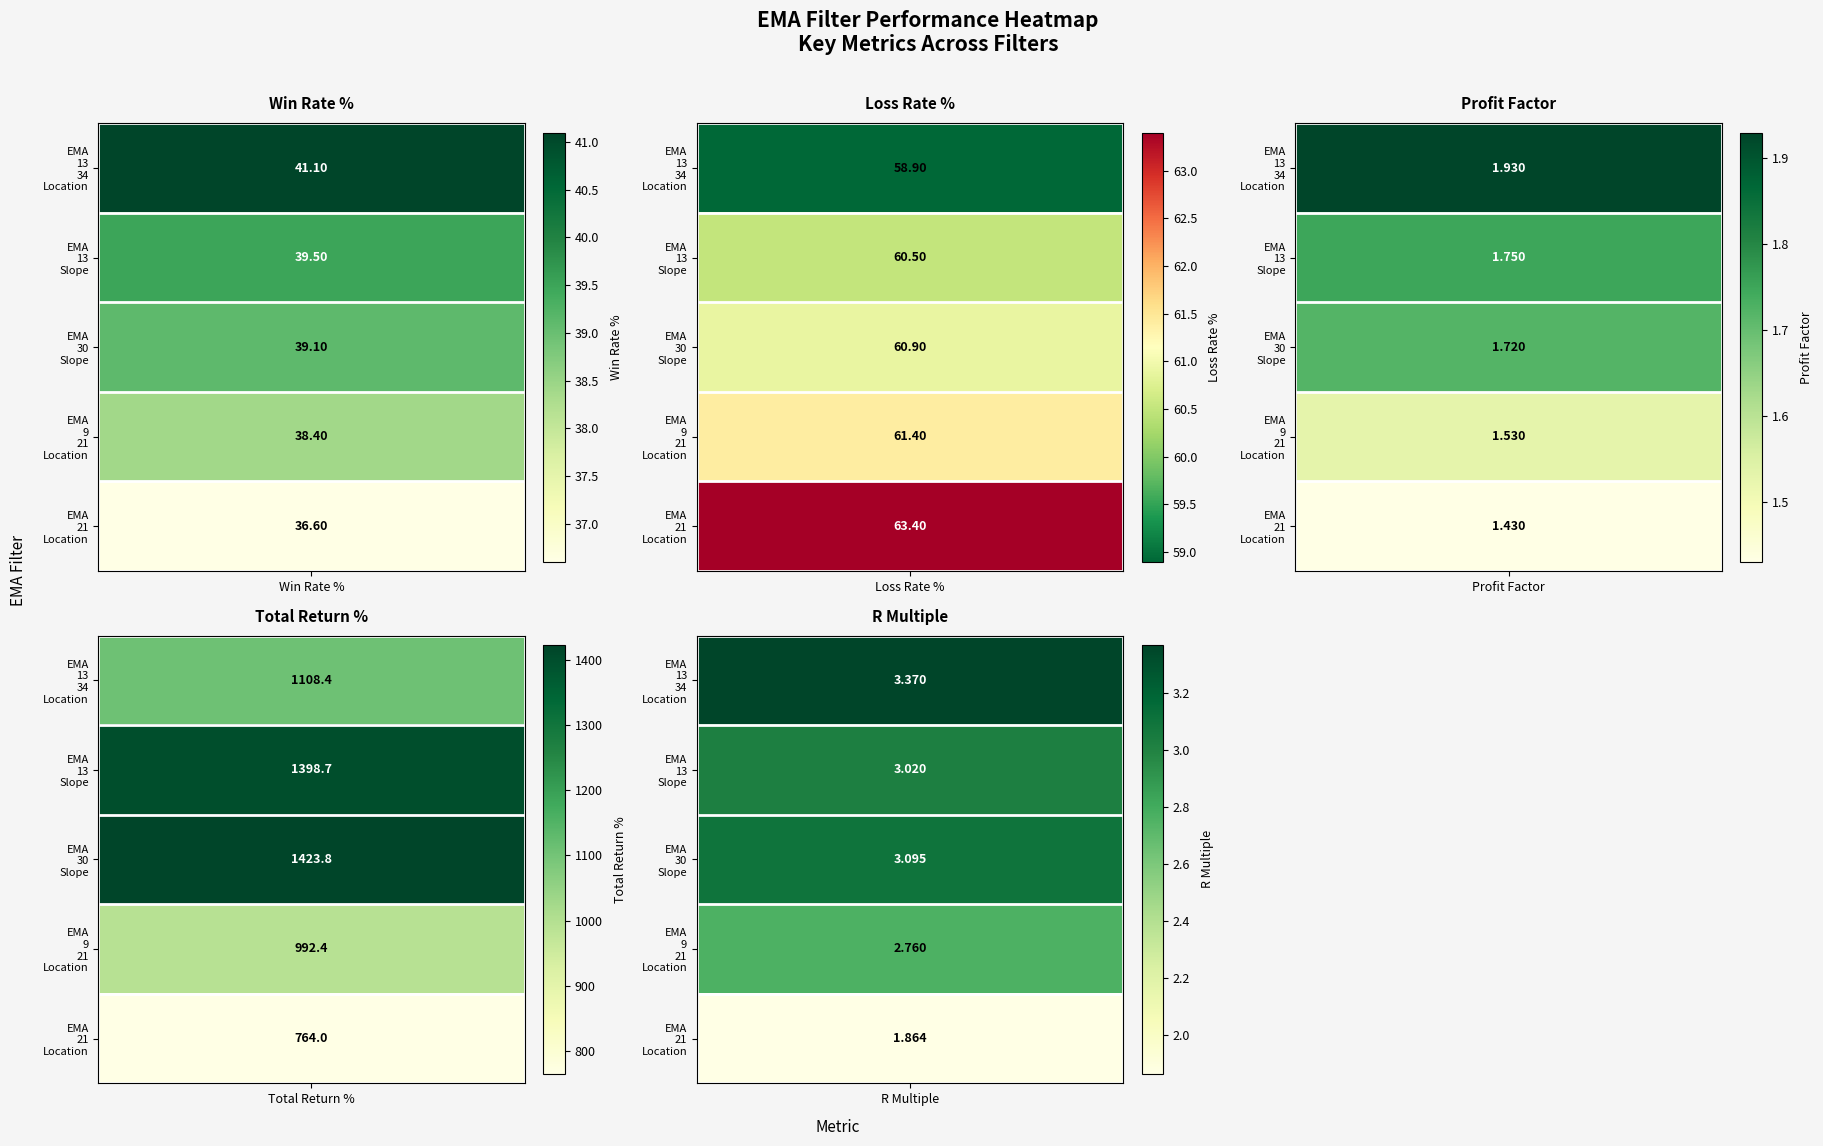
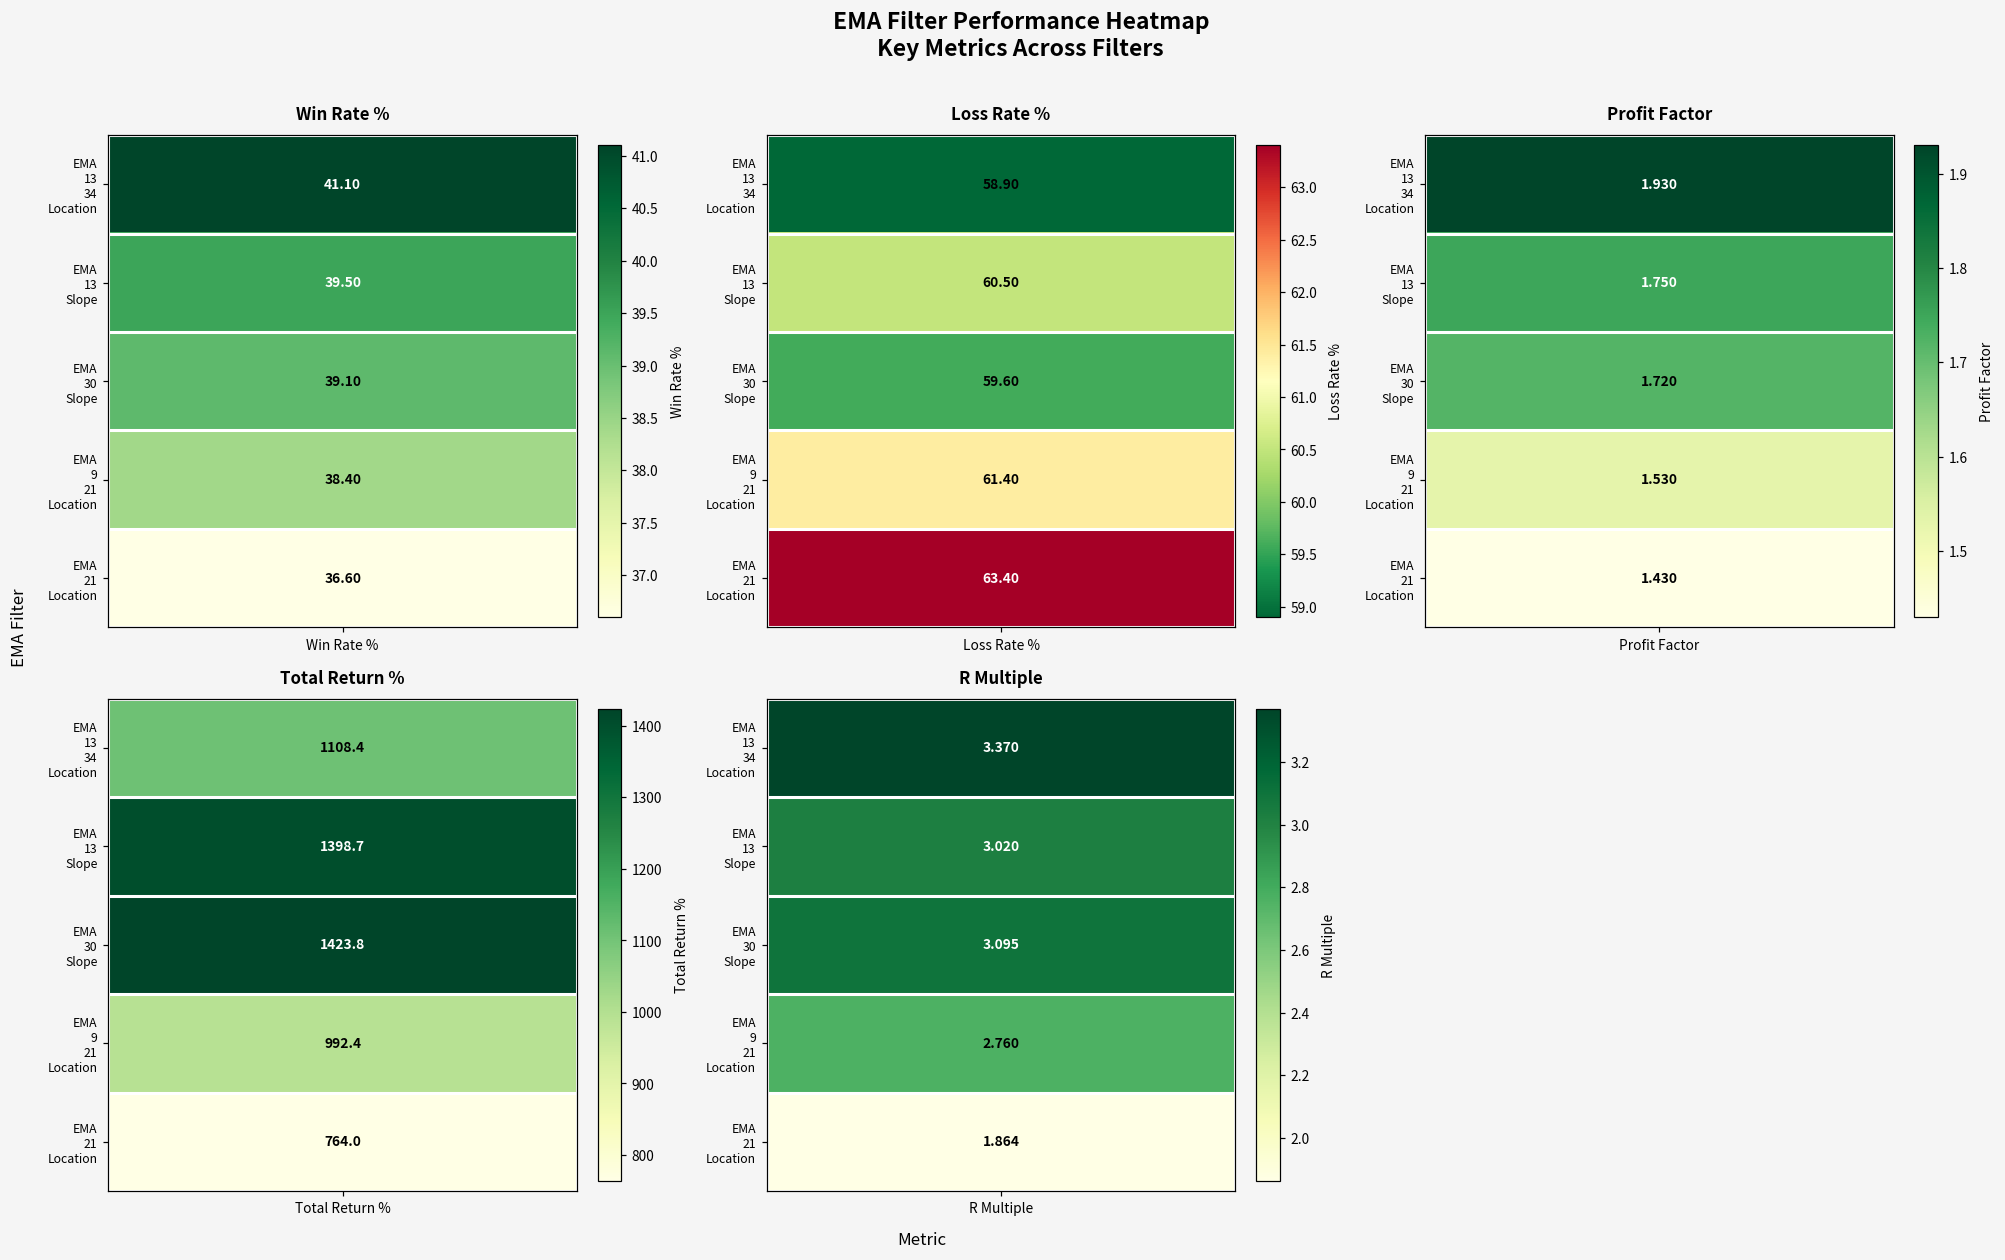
Loss Rate %, EMA 30 Slope, Loss Rate %: 60.90 -> 59.60
